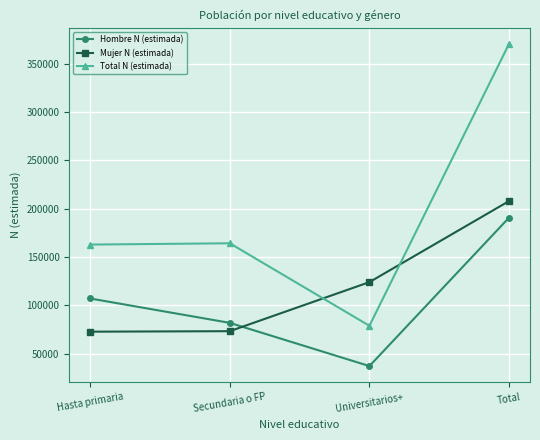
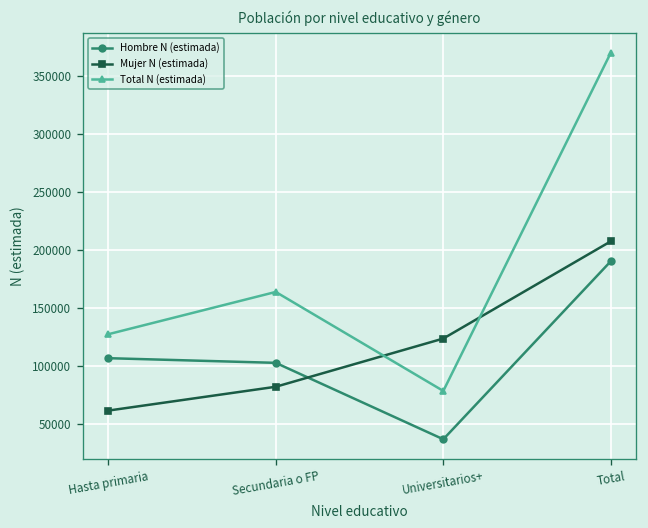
Mujer N (estimada), Hasta primaria: 70000 -> 60000
Total N (estimada), Hasta primaria: 160000 -> 130000
Hombre N (estimada), Secundaria o FP: 80000 -> 100000
Mujer N (estimada), Secundaria o FP: 70000 -> 80000
